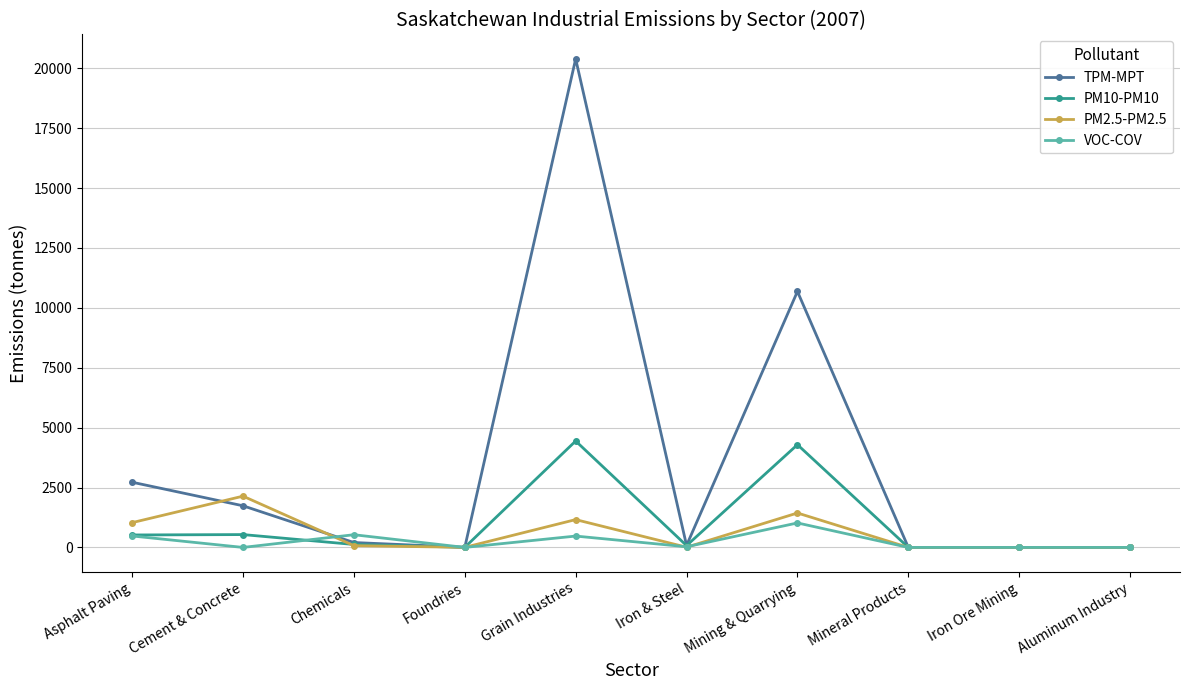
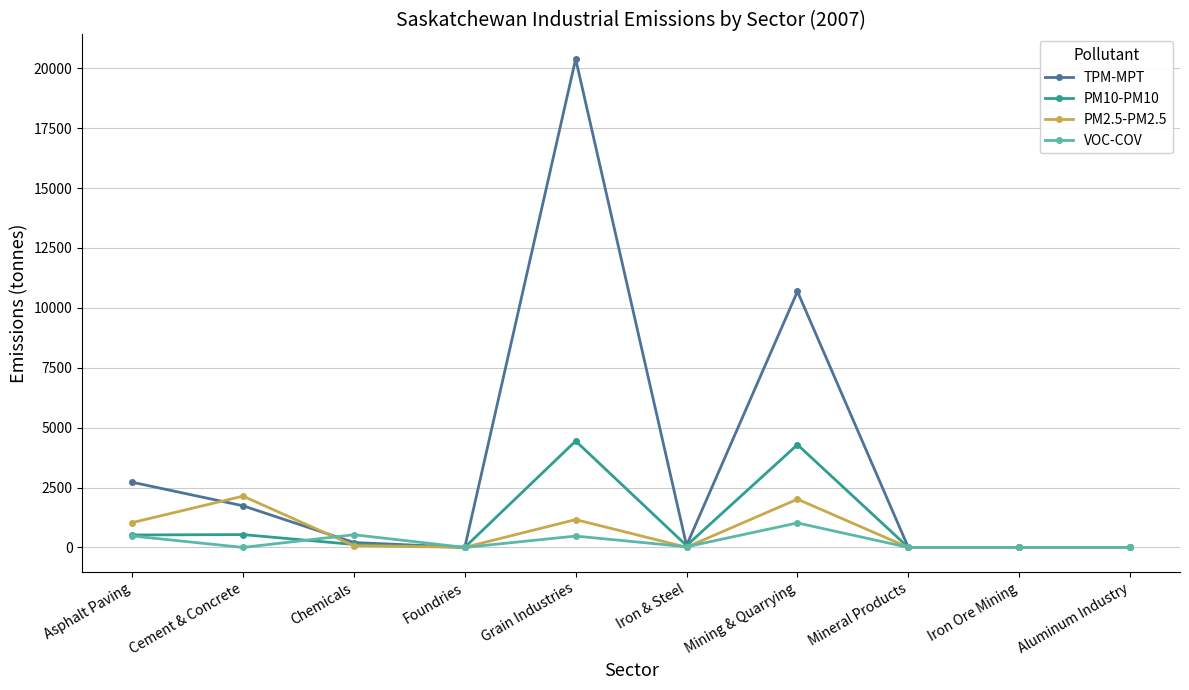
PM2.5-PM2.5, Mining & Quarrying: 1400 -> 2000
